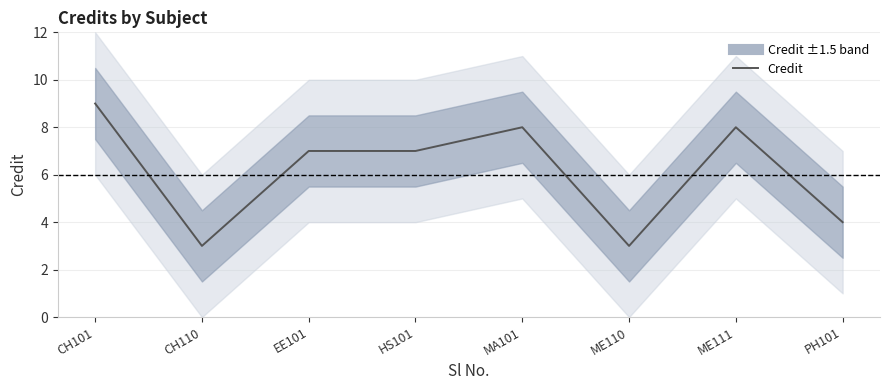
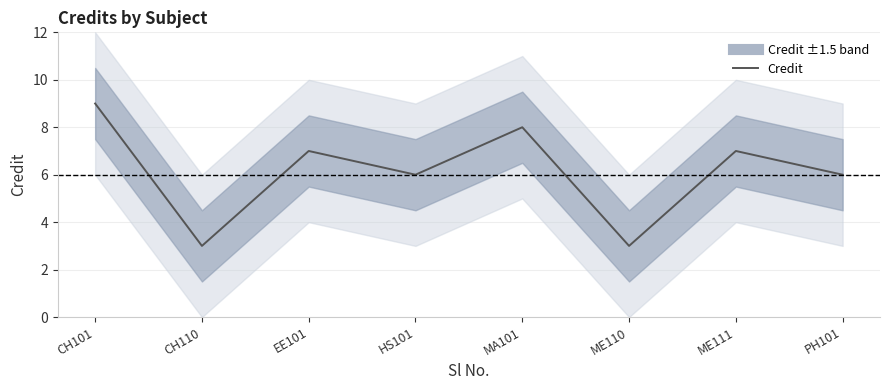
Credit, HS101: 7 -> 6
Credit, ME111: 8 -> 7
Credit, PH101: 4 -> 6
